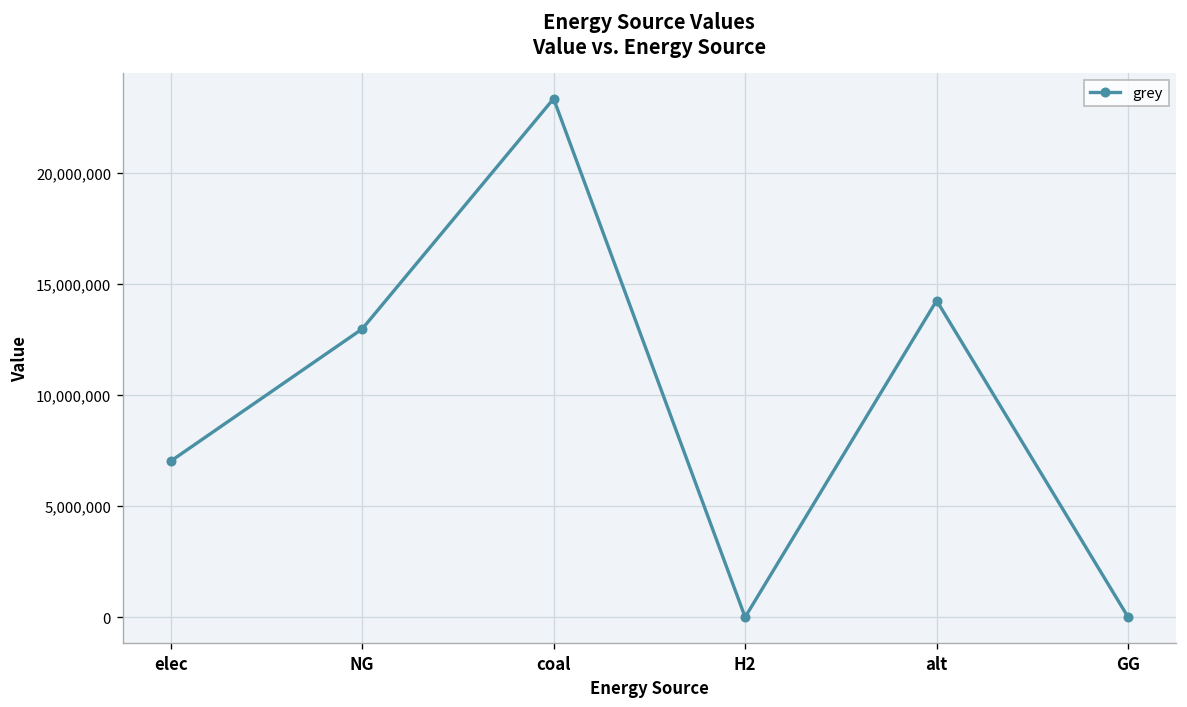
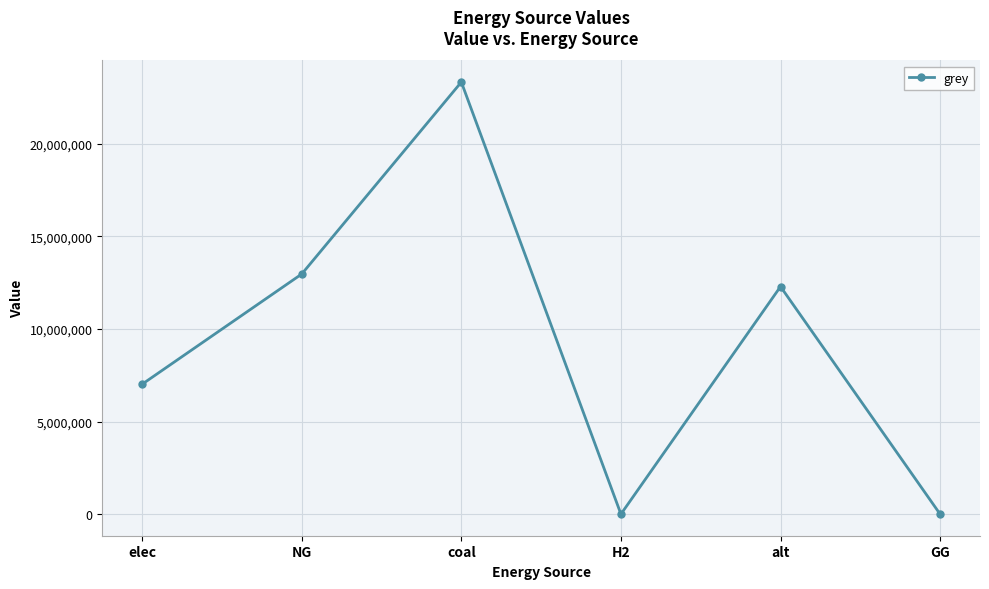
alt: 14,200,000 -> 12,300,000
